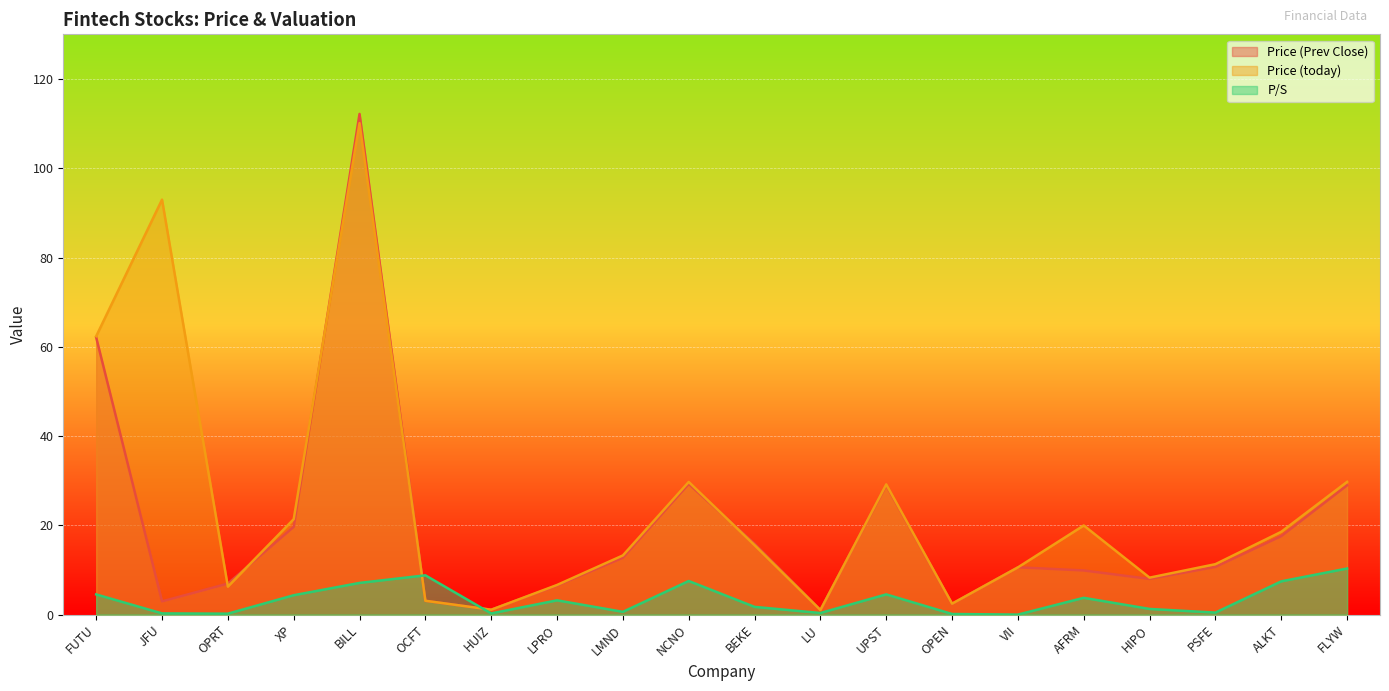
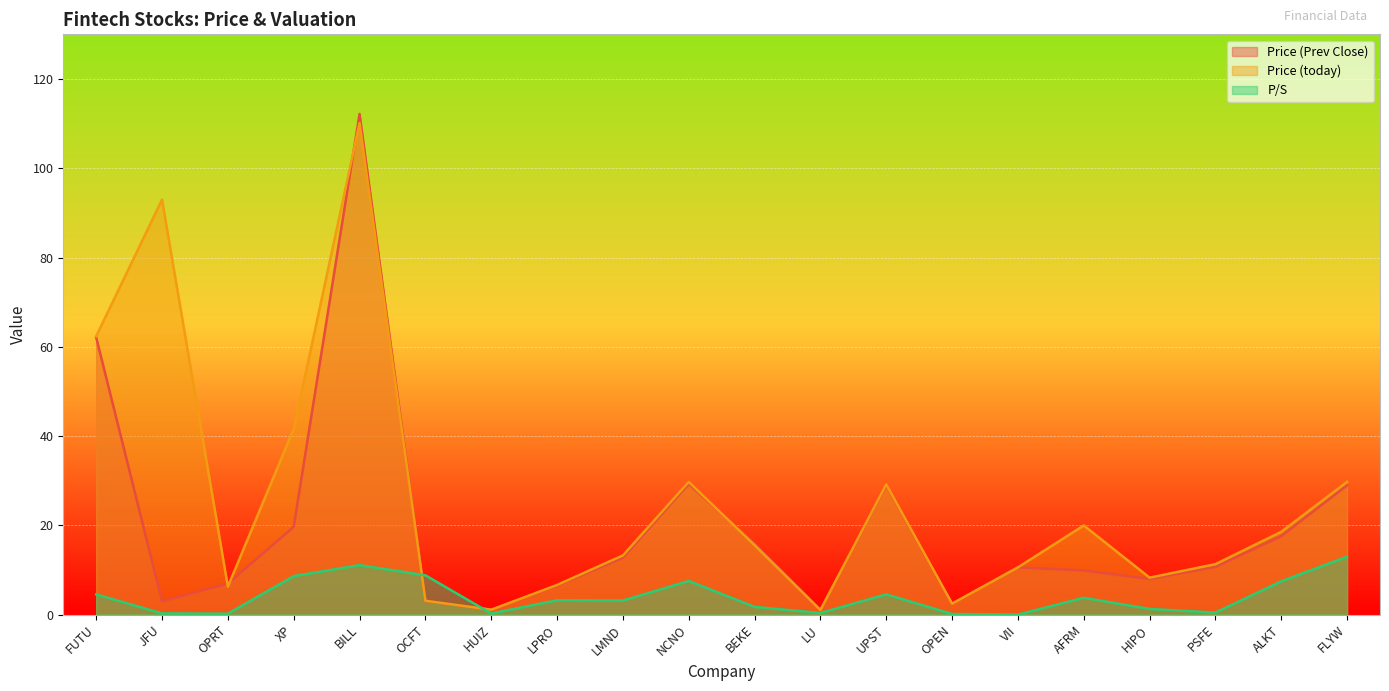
Price (today), XP: 21 -> 42
P/S, XP: 4 -> 9
P/S, BILL: 7 -> 11
P/S, LMND: 1 -> 3
P/S, FLYW: 10 -> 13
